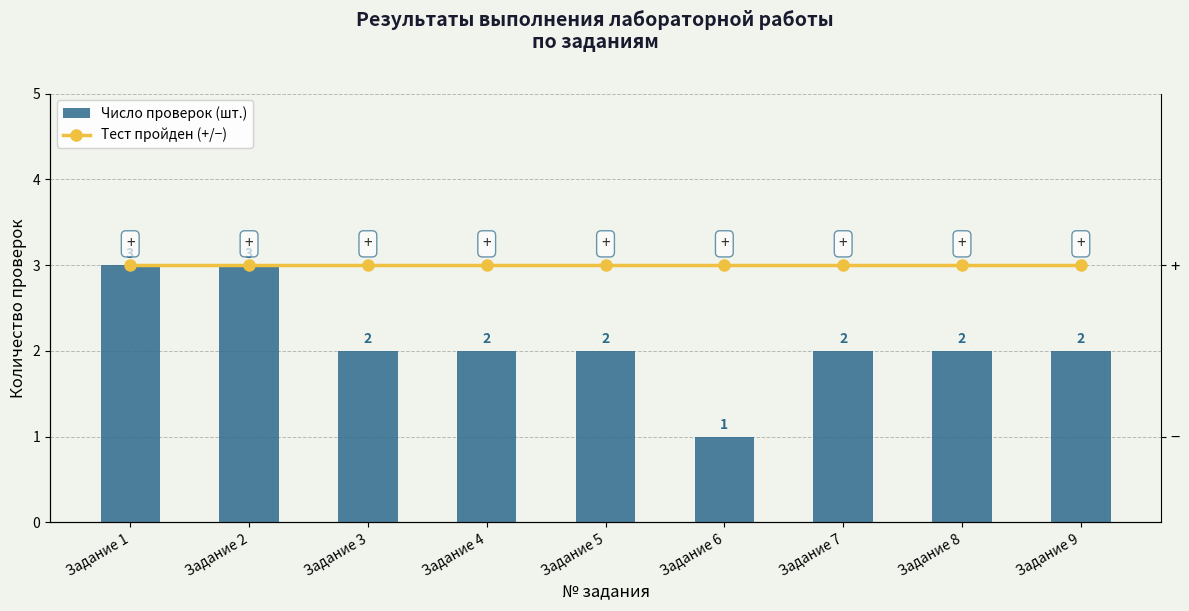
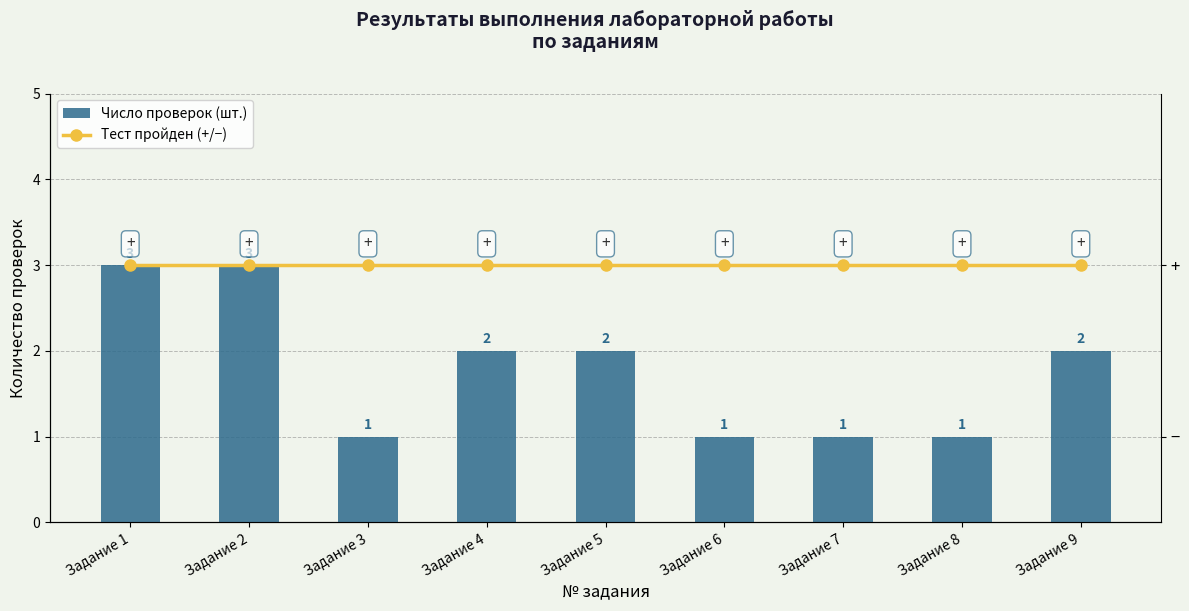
Число проверок (шт.), Задание 3: 2 -> 1
Число проверок (шт.), Задание 7: 2 -> 1
Число проверок (шт.), Задание 8: 2 -> 1
